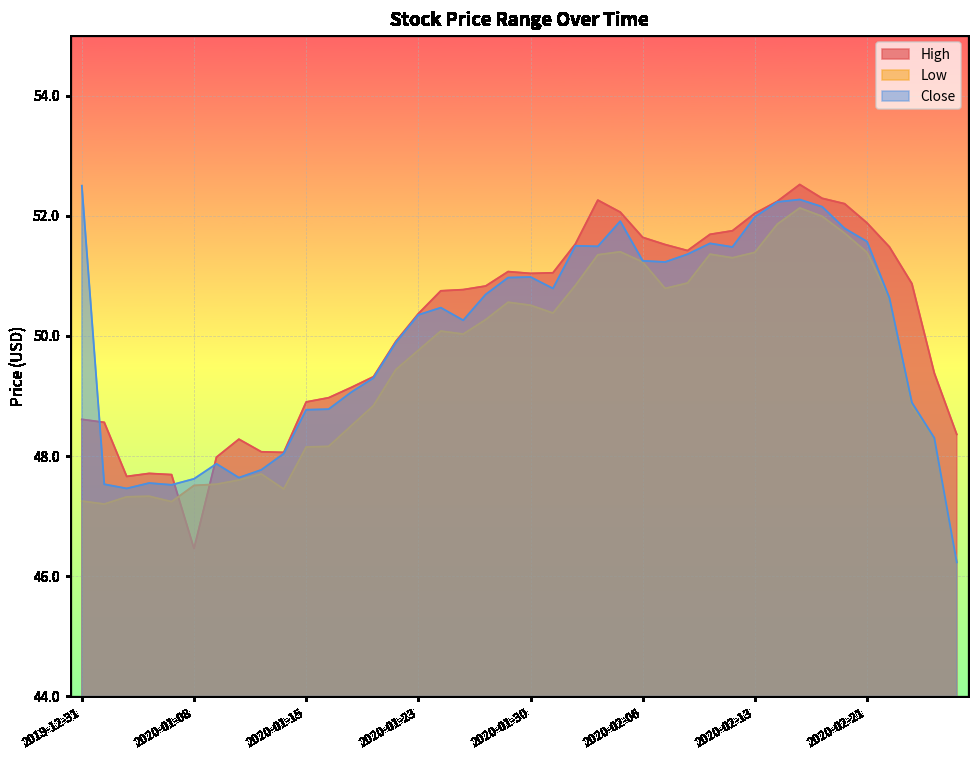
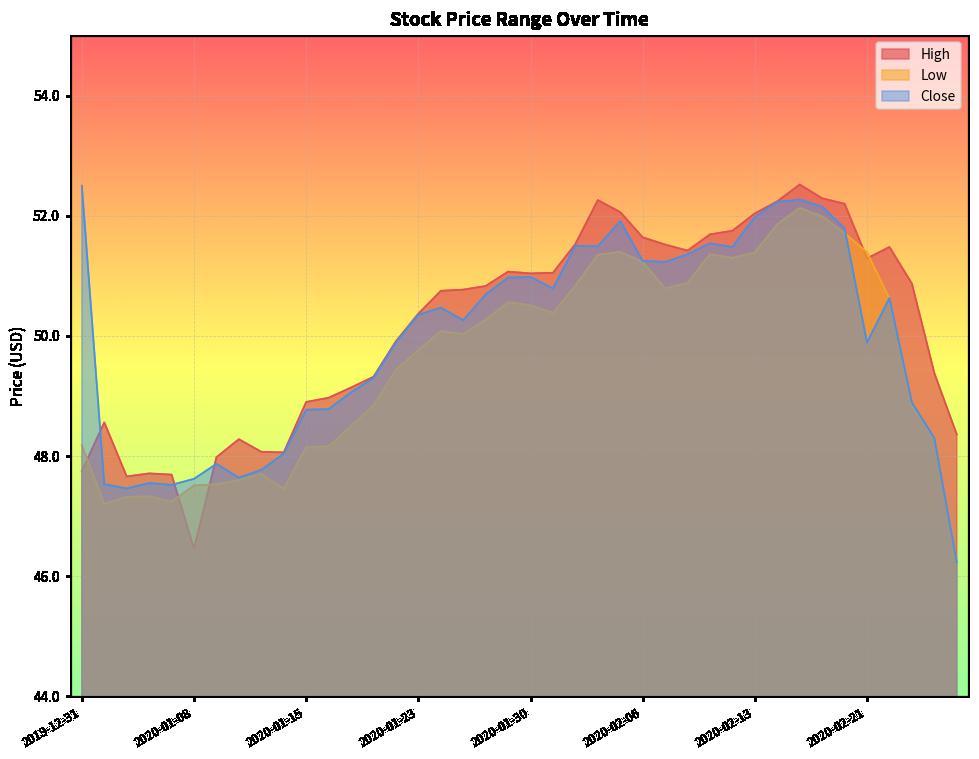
High, 2019-12-31: 48.6 -> 47.8
Low, 2019-12-31: 47.3 -> 48.2
High, 2020-02-21: 51.9 -> 51.3
Close, 2020-02-21: 51.6 -> 49.9
